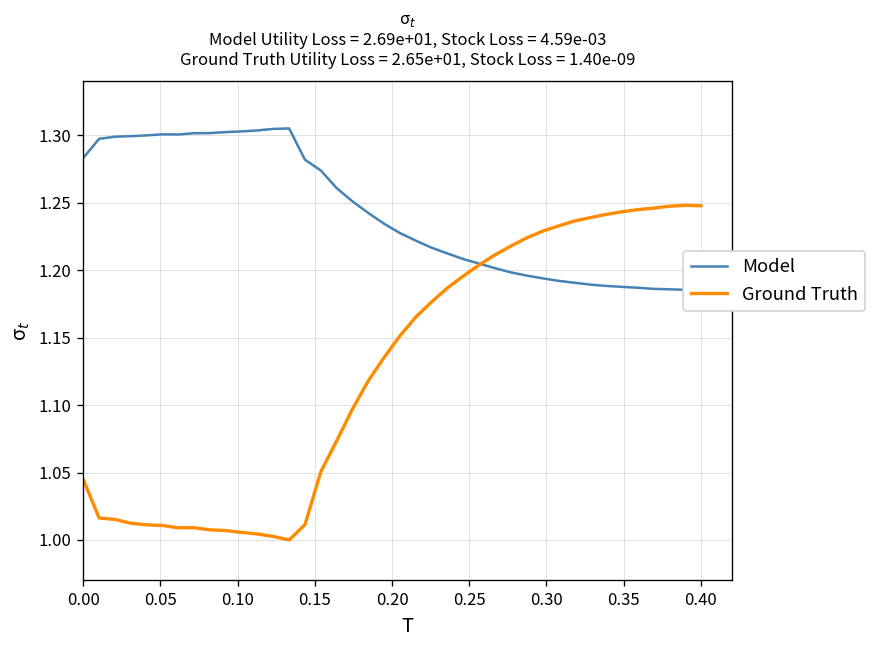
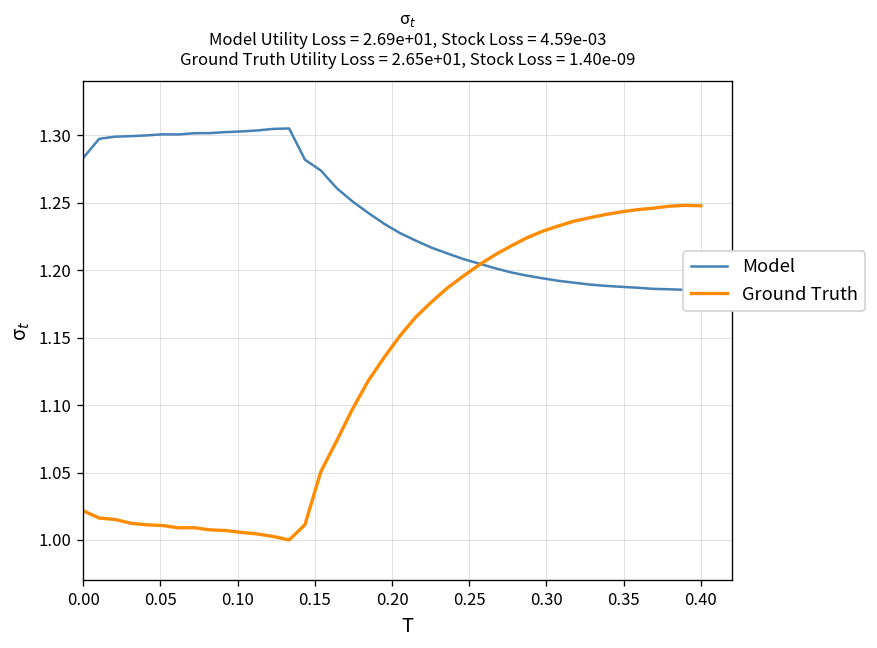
Ground Truth, 0.00: 1.045 -> 1.022
